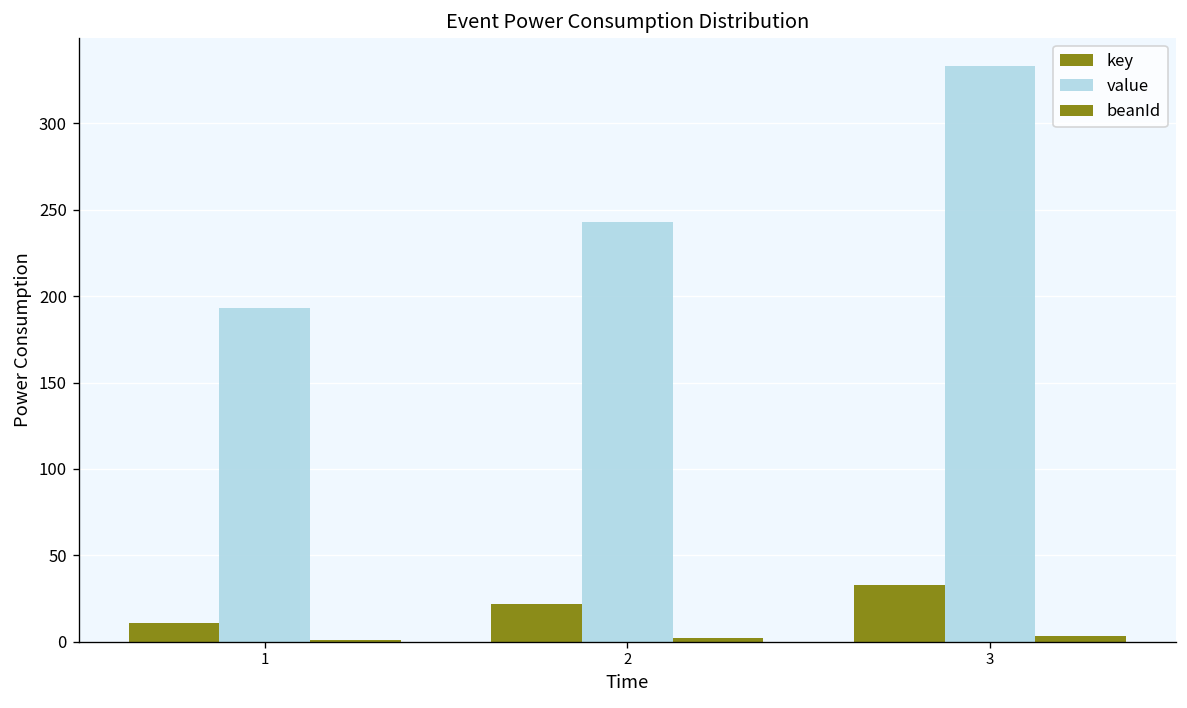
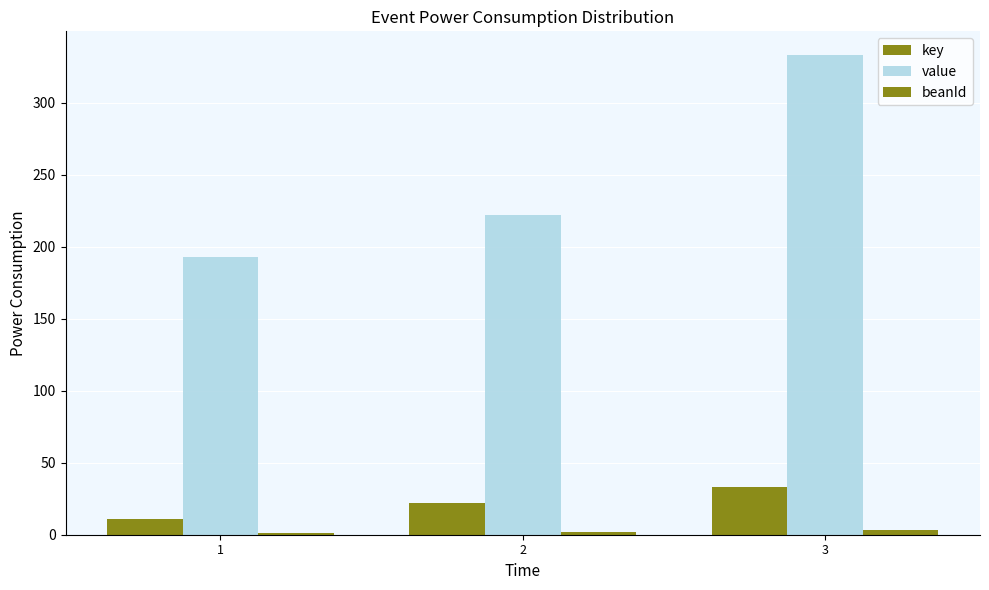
value, 2: 243 -> 222
